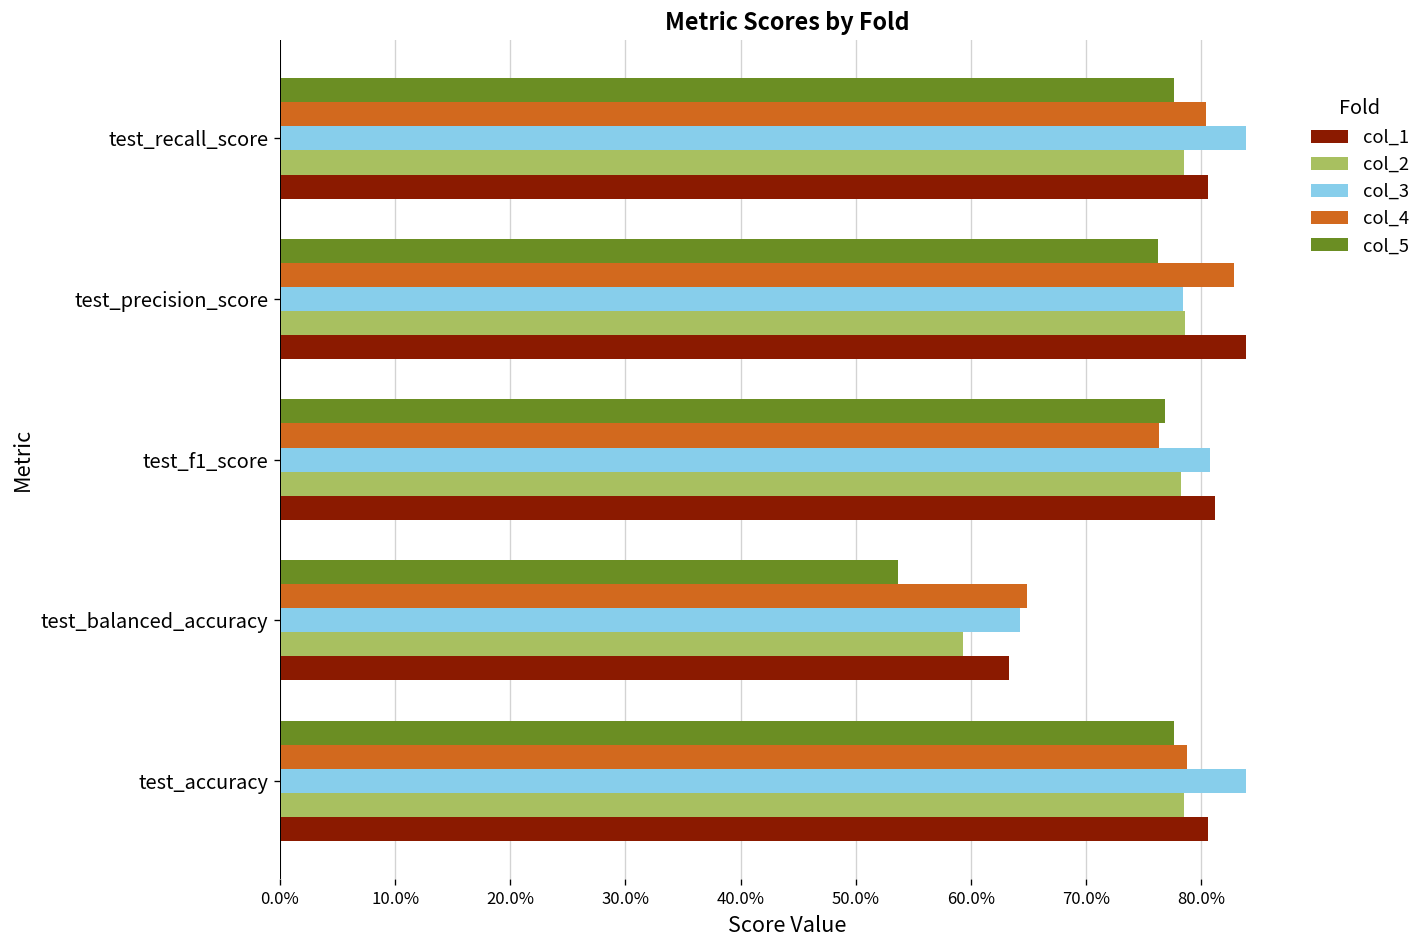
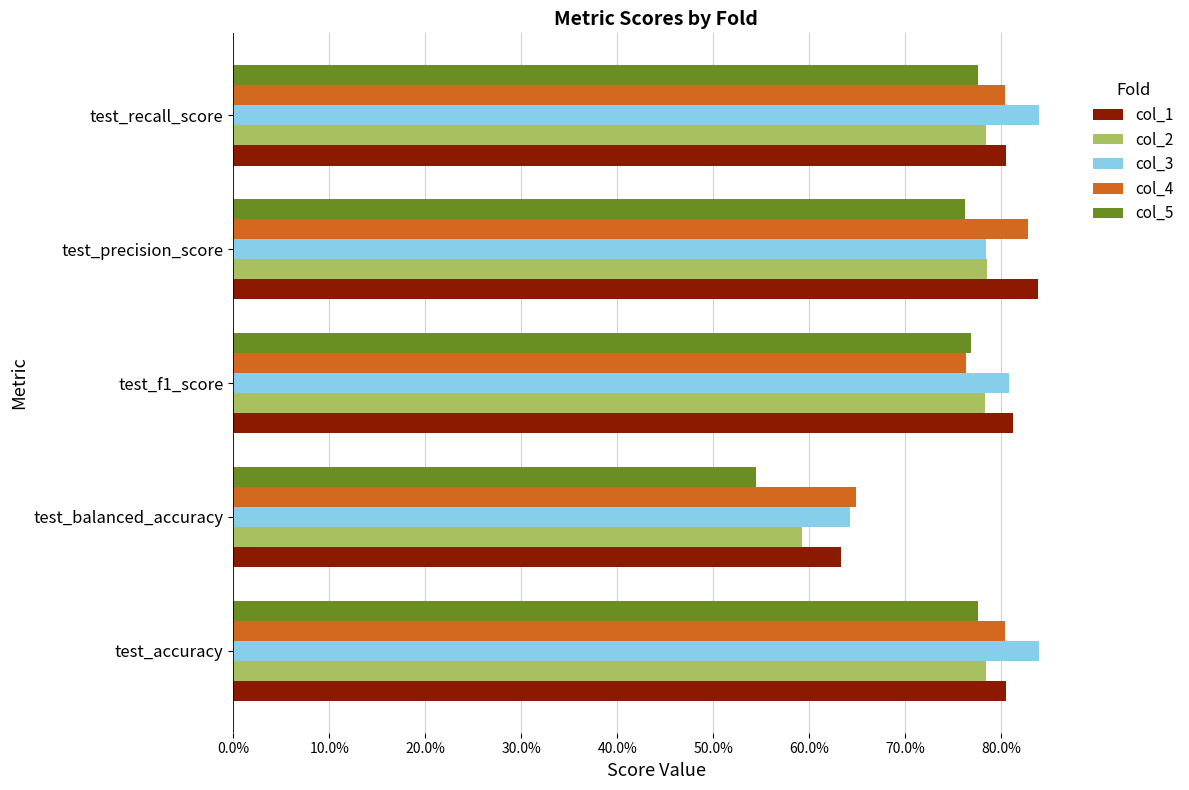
col_5, test_balanced_accuracy: 53.6% -> 54.5%
col_4, test_accuracy: 79% -> 80%
